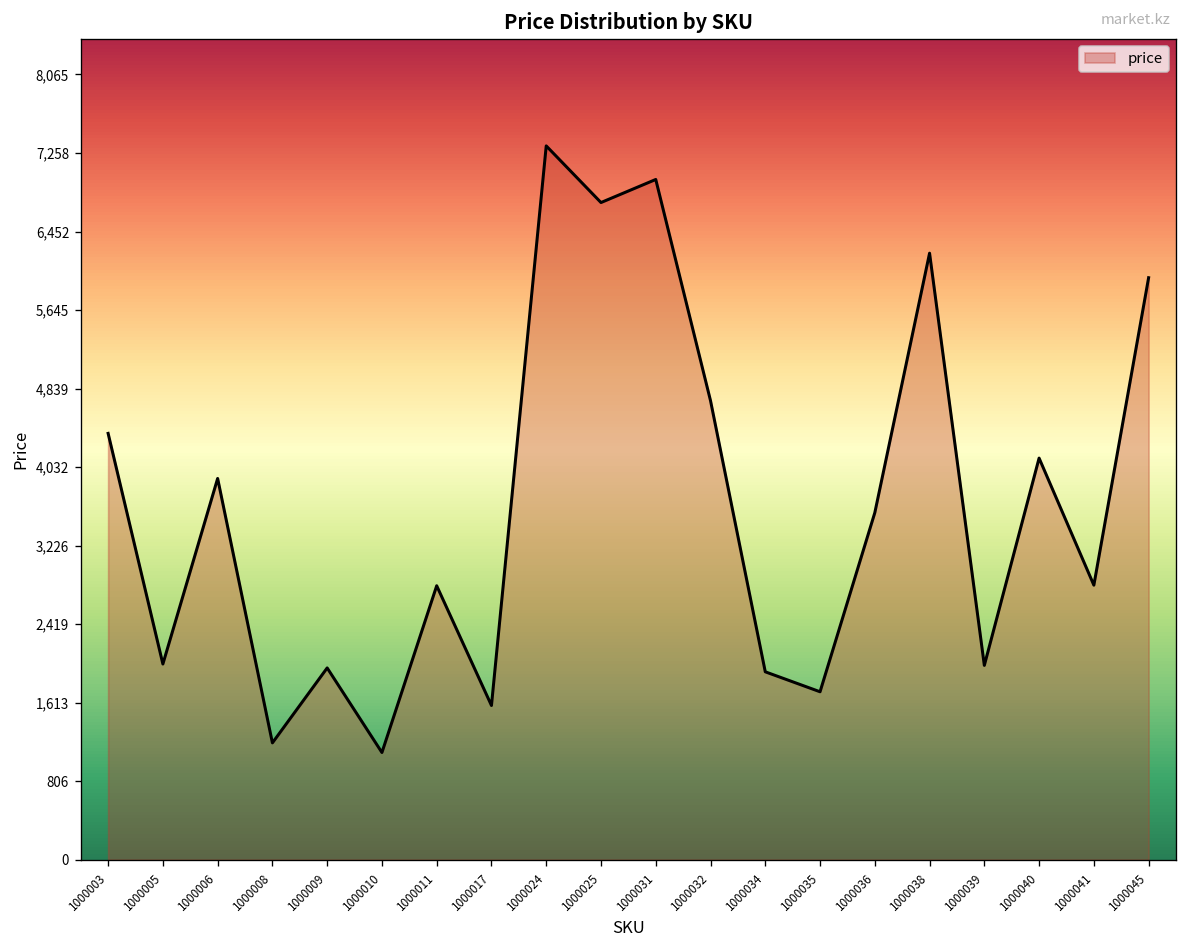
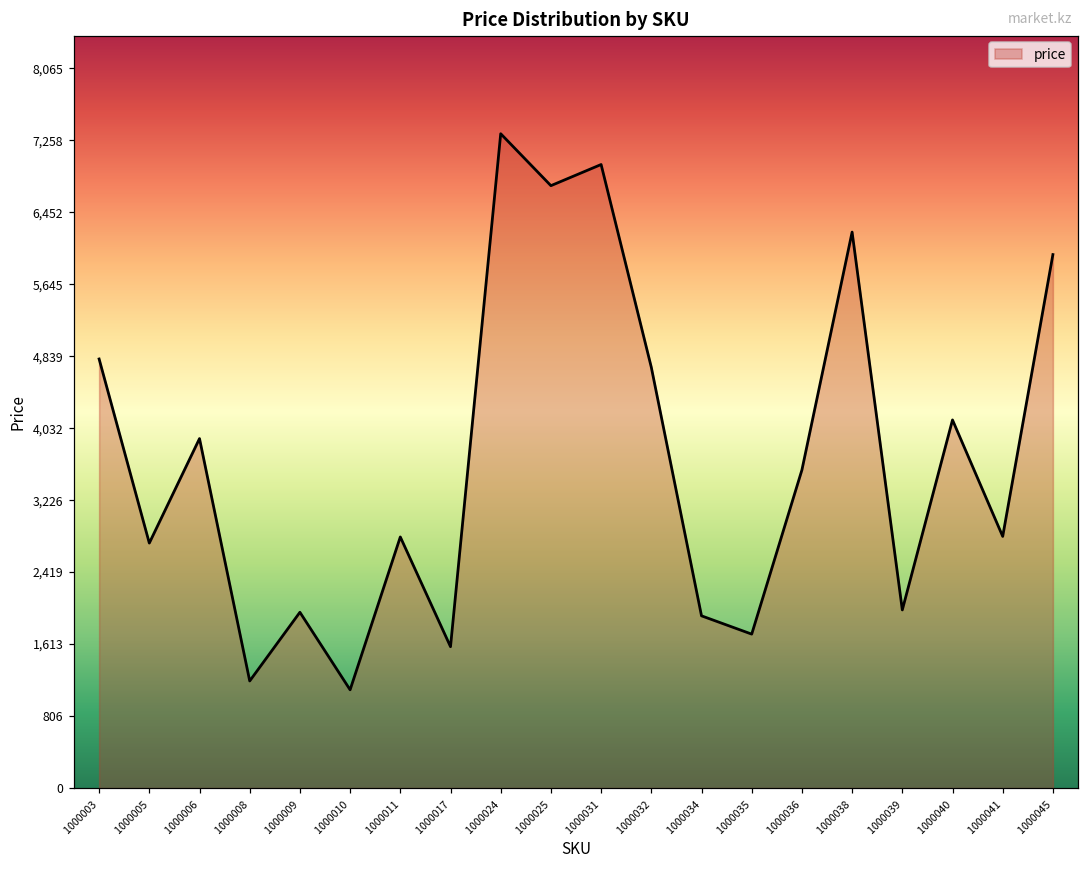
1000003: 4,400 -> 4,800
1000005: 2,000 -> 2,700
